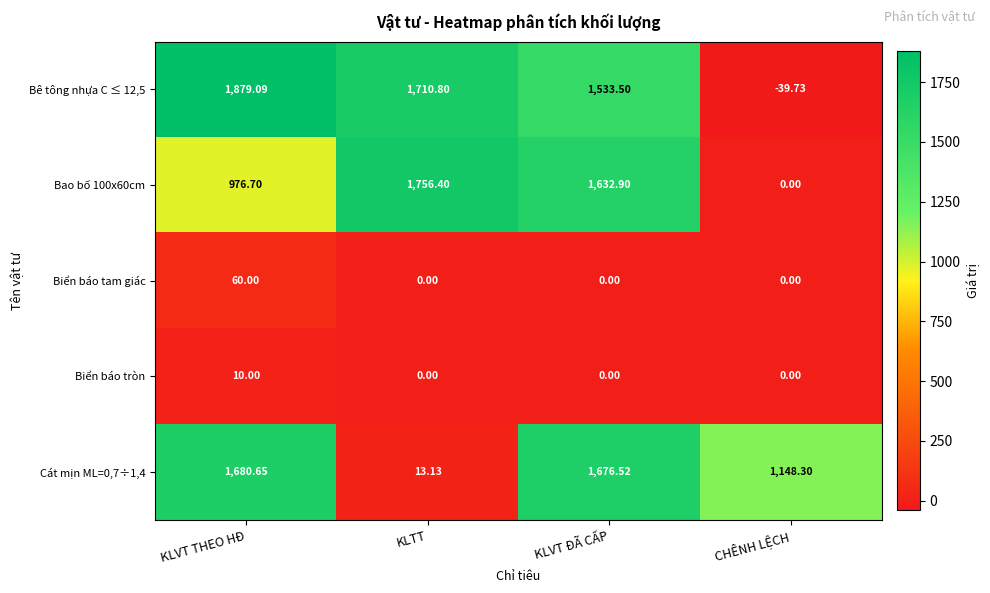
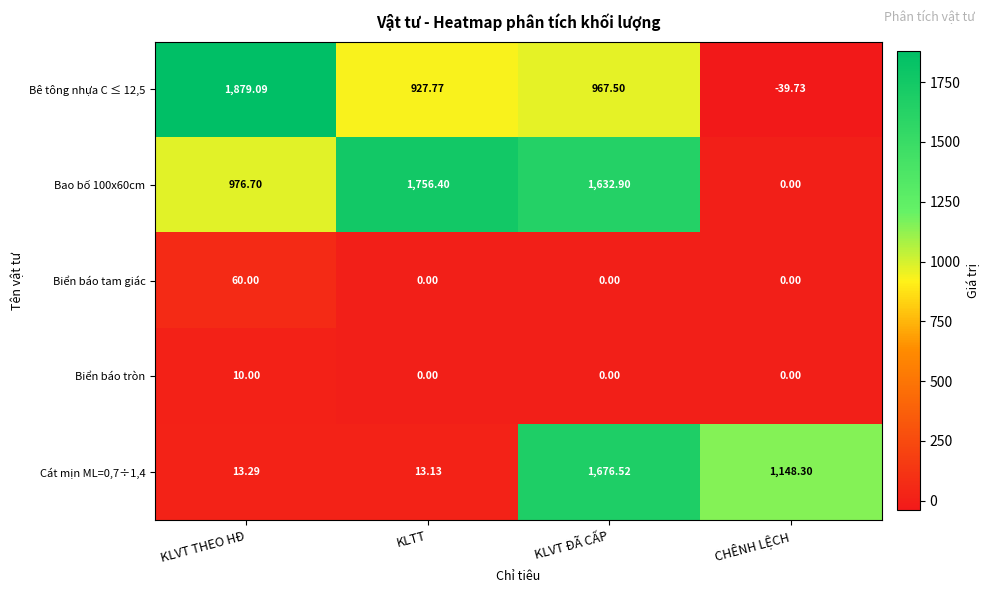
Bê tông nhựa C ≤ 12,5, KLTT: 1,710.80 -> 927.77
Bê tông nhựa C ≤ 12,5, KLVT ĐÃ CẤP: 1,533.50 -> 967.50
Cát mịn ML=0,7÷1,4, KLVT THEO HĐ: 1,680.65 -> 13.29
